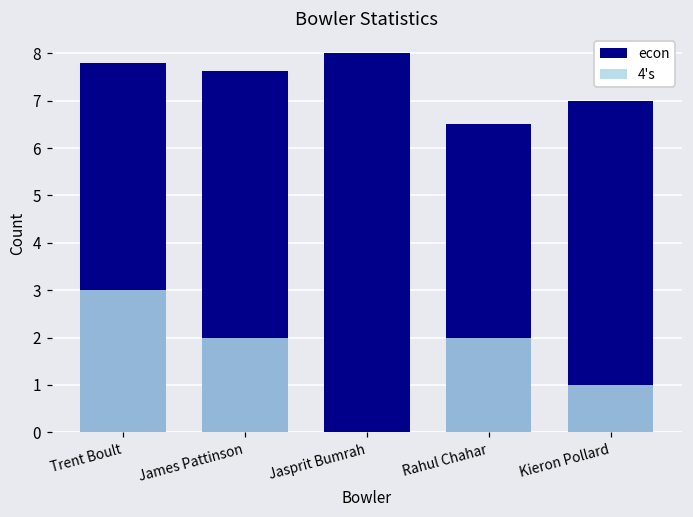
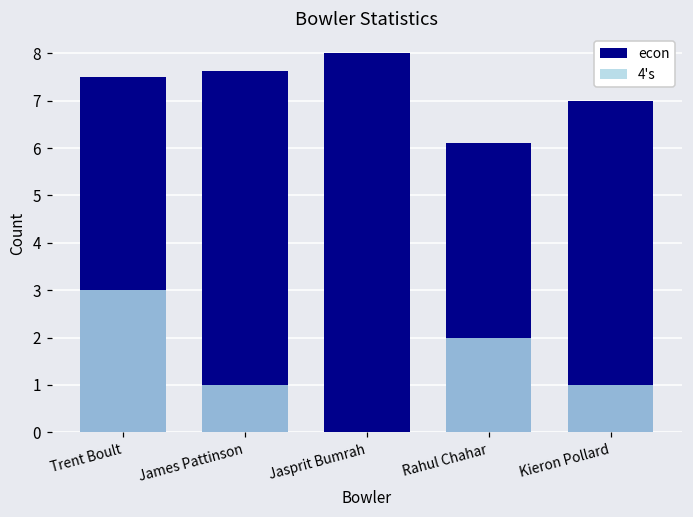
econ, Trent Boult: 7.8 -> 7.5
4's, James Pattinson: 2 -> 1
econ, Rahul Chahar: 6.5 -> 6.1
